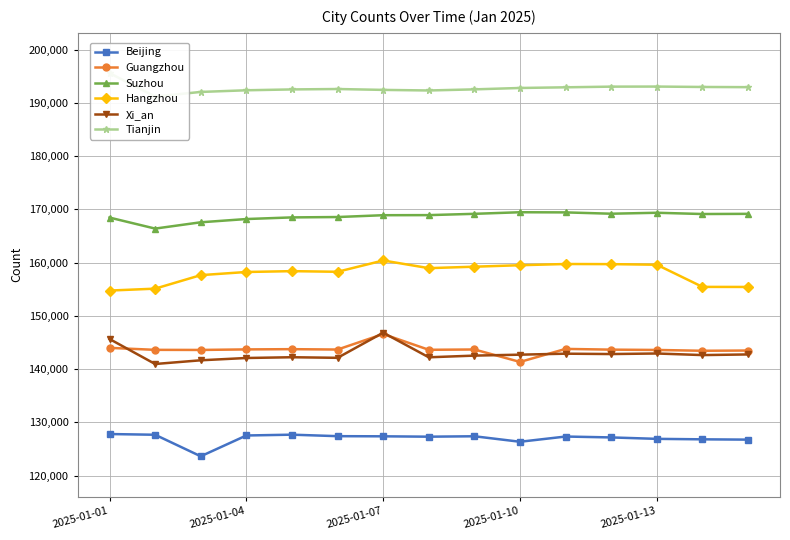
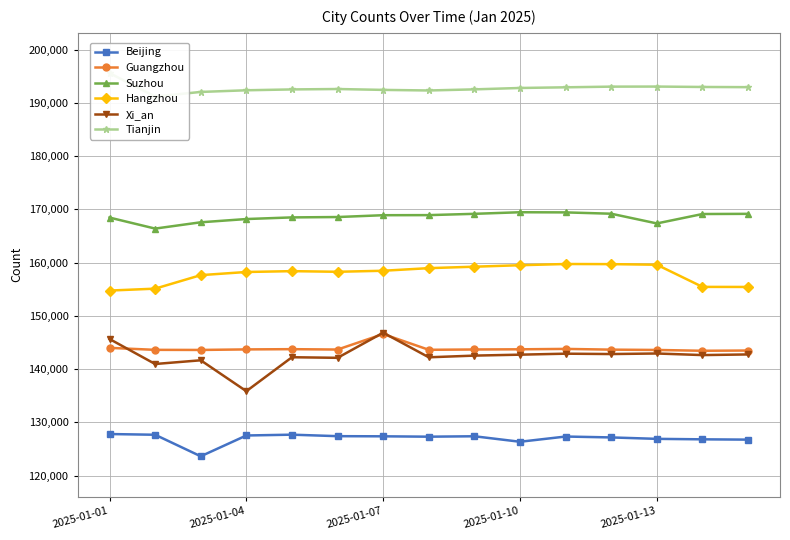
Xi_an, 2025-01-04: 142,000 -> 136,000
Hangzhou, 2025-01-07: 160,000 -> 158,000
Guangzhou, 2025-01-10: 141,000 -> 144,000
Suzhou, 2025-01-13: 169,000 -> 167,000
